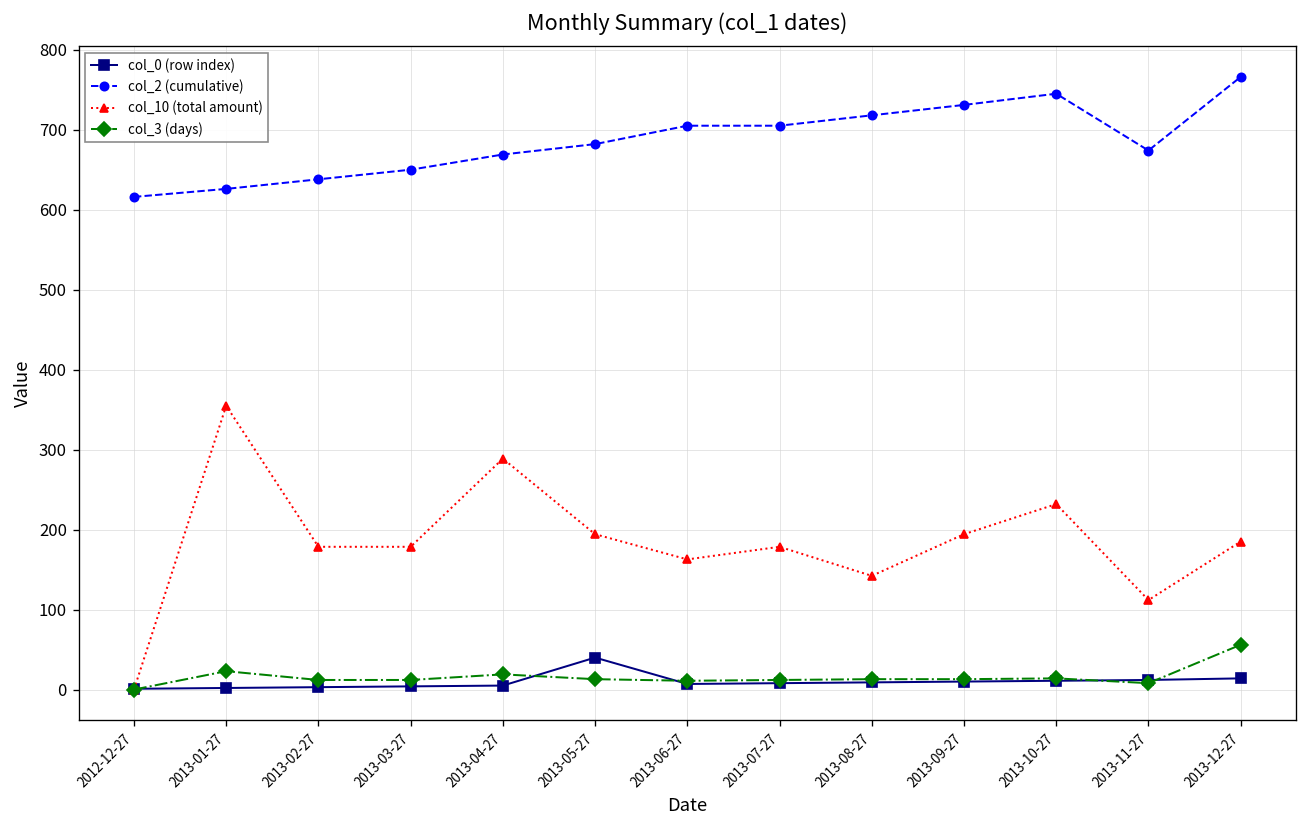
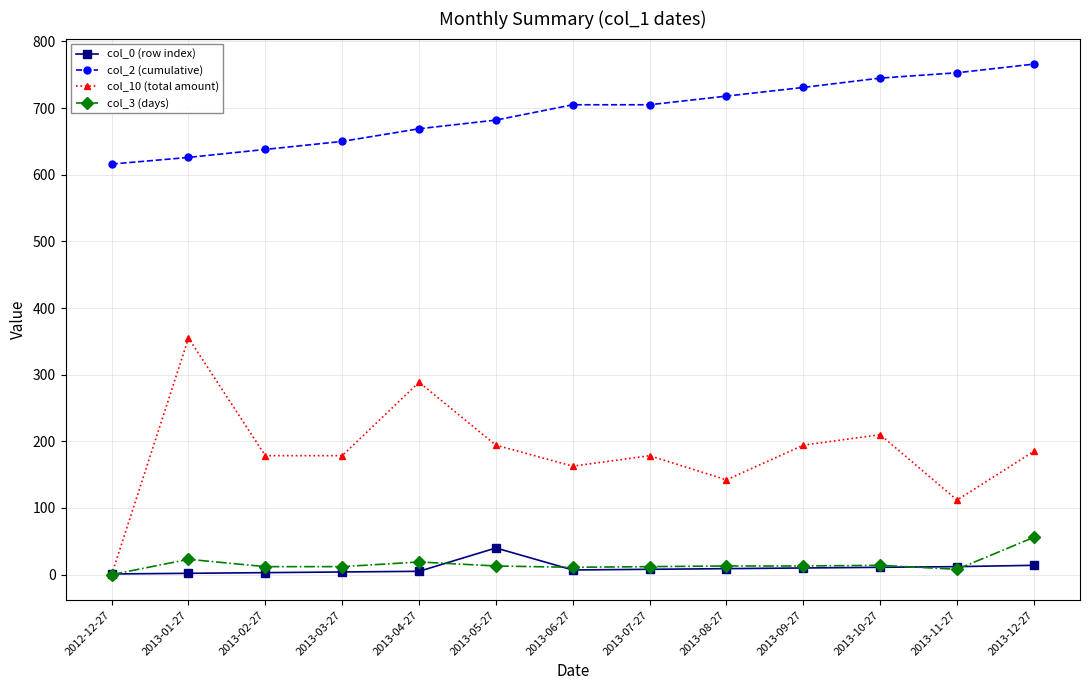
col_10 (total amount), 2013-10-27: 230 -> 210
col_2 (cumulative), 2013-11-27: 670 -> 750
